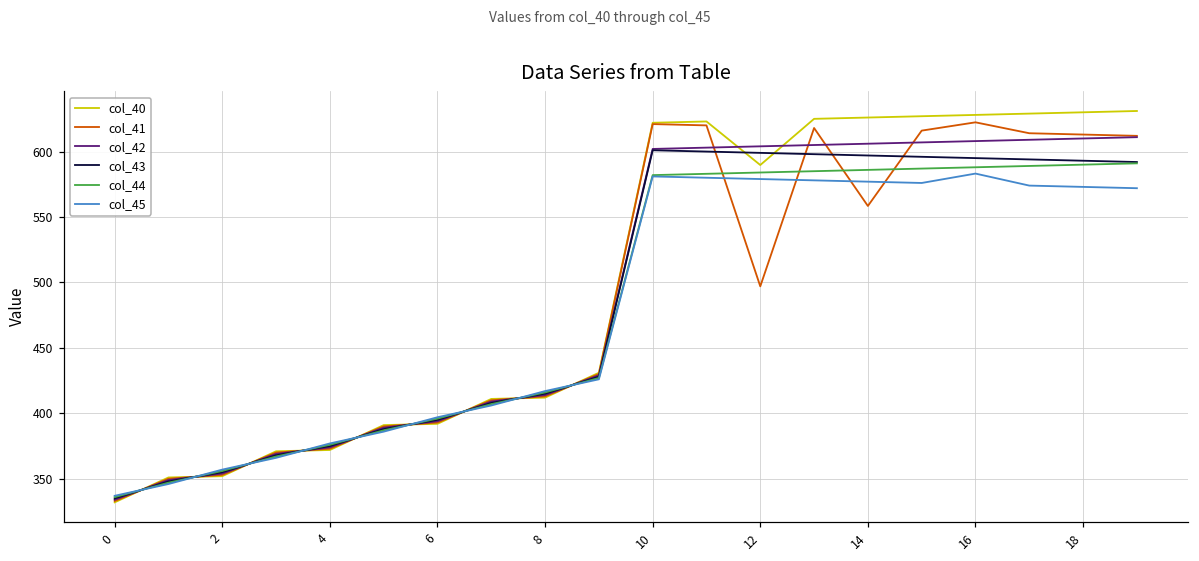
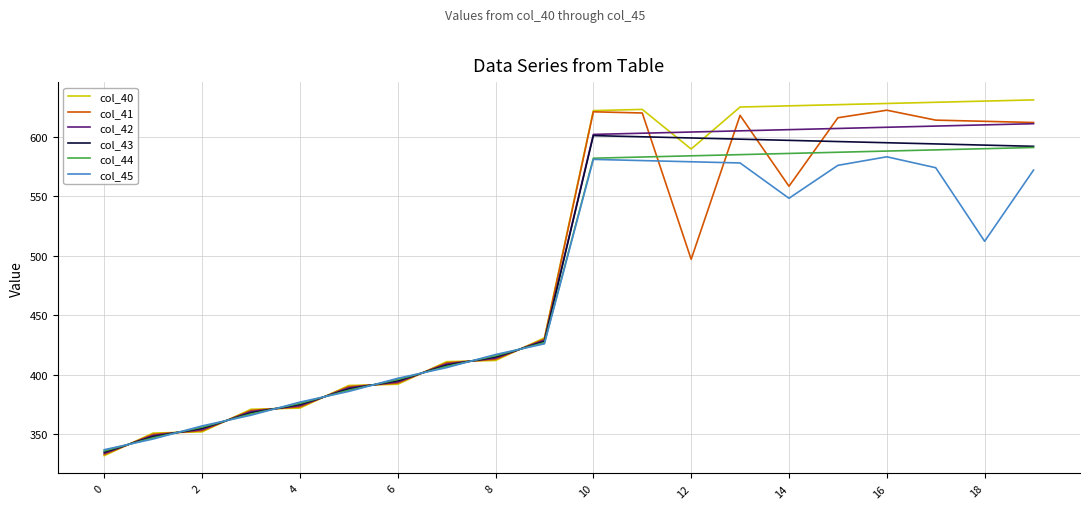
col_45, 14: 577 -> 548
col_45, 18: 573 -> 512
